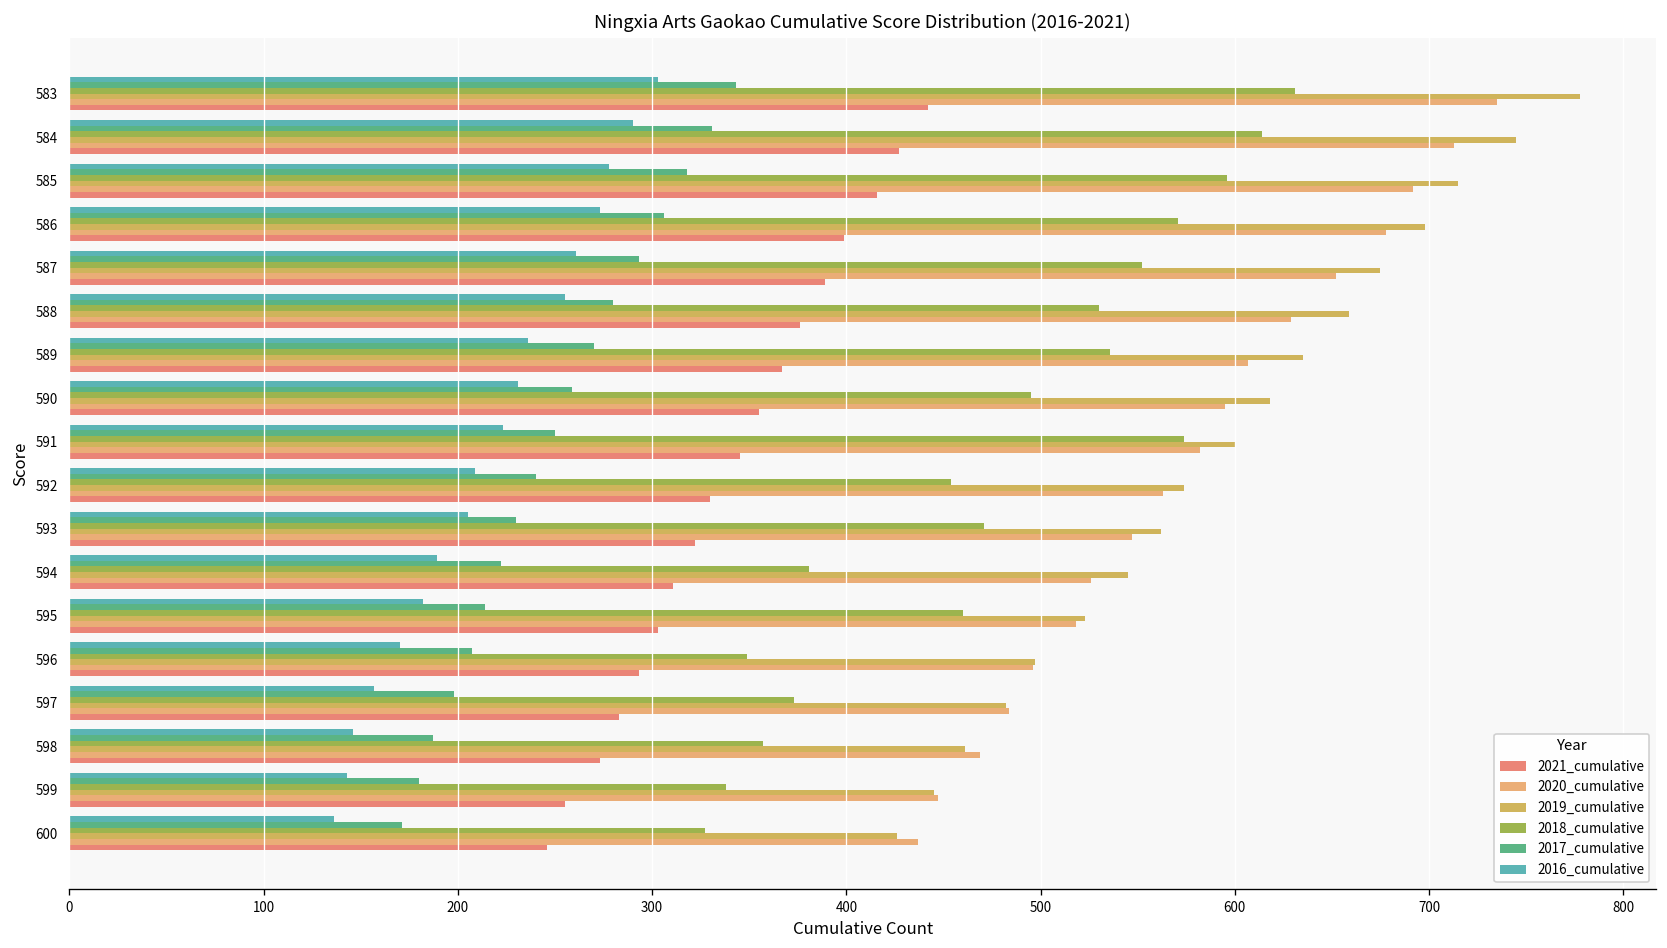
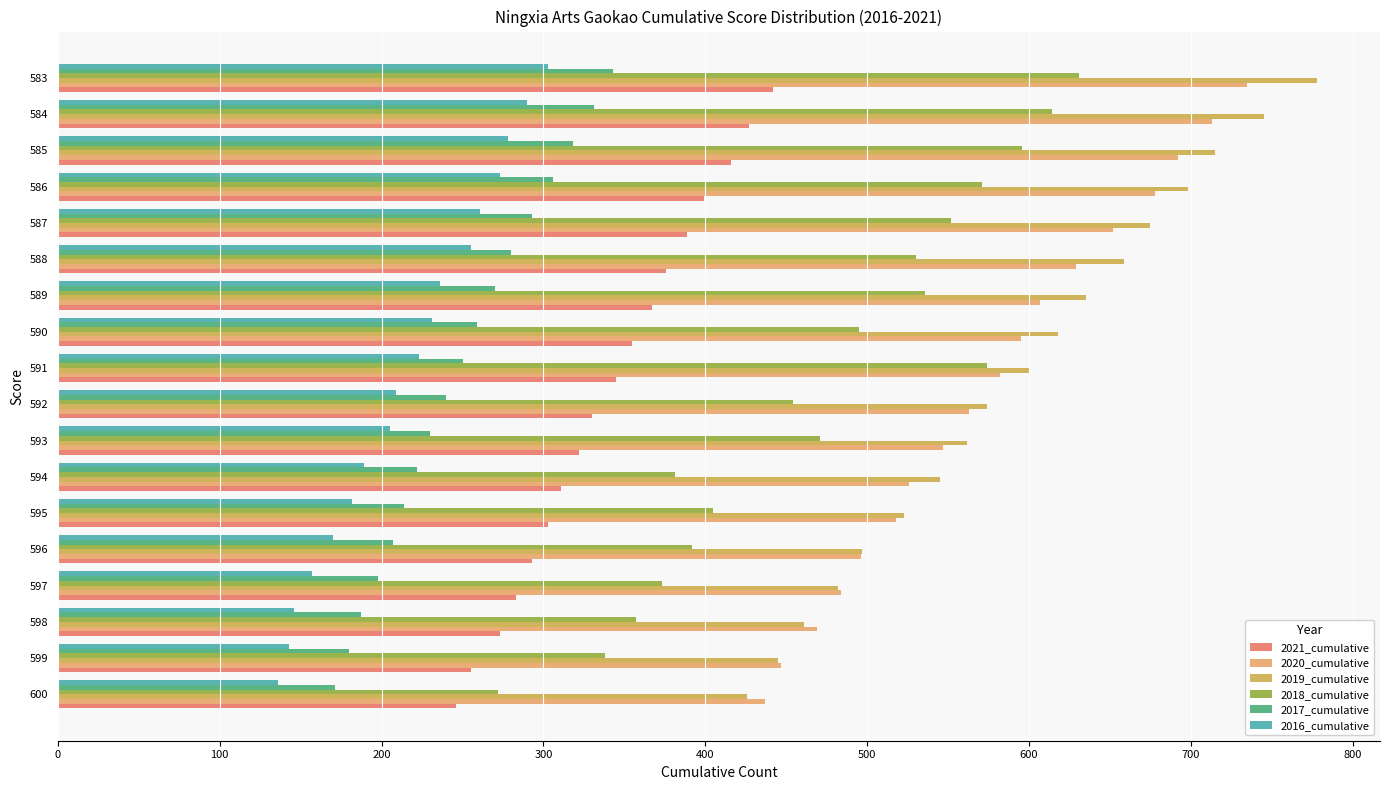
2018_cumulative, 595: 460 -> 405
2018_cumulative, 596: 349 -> 392
2018_cumulative, 600: 327 -> 272
